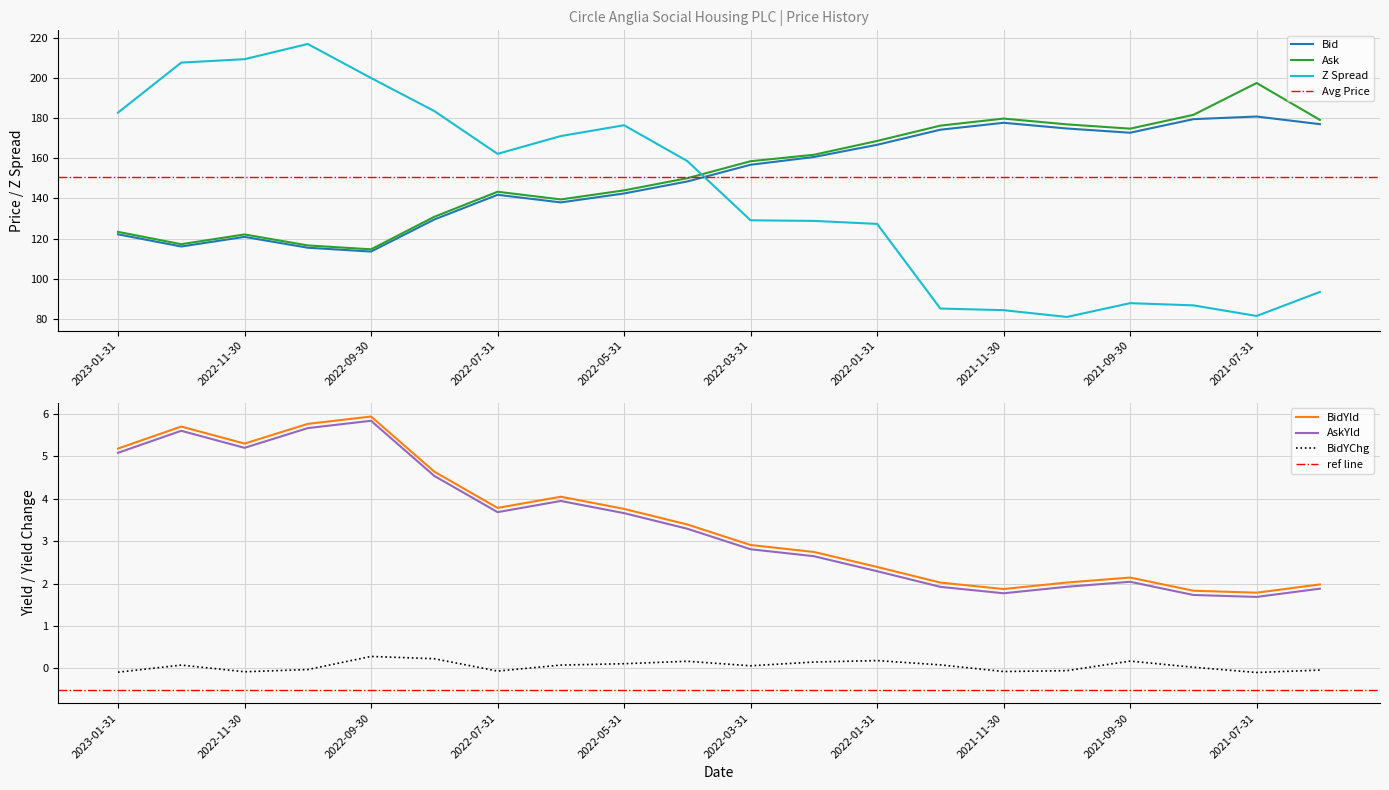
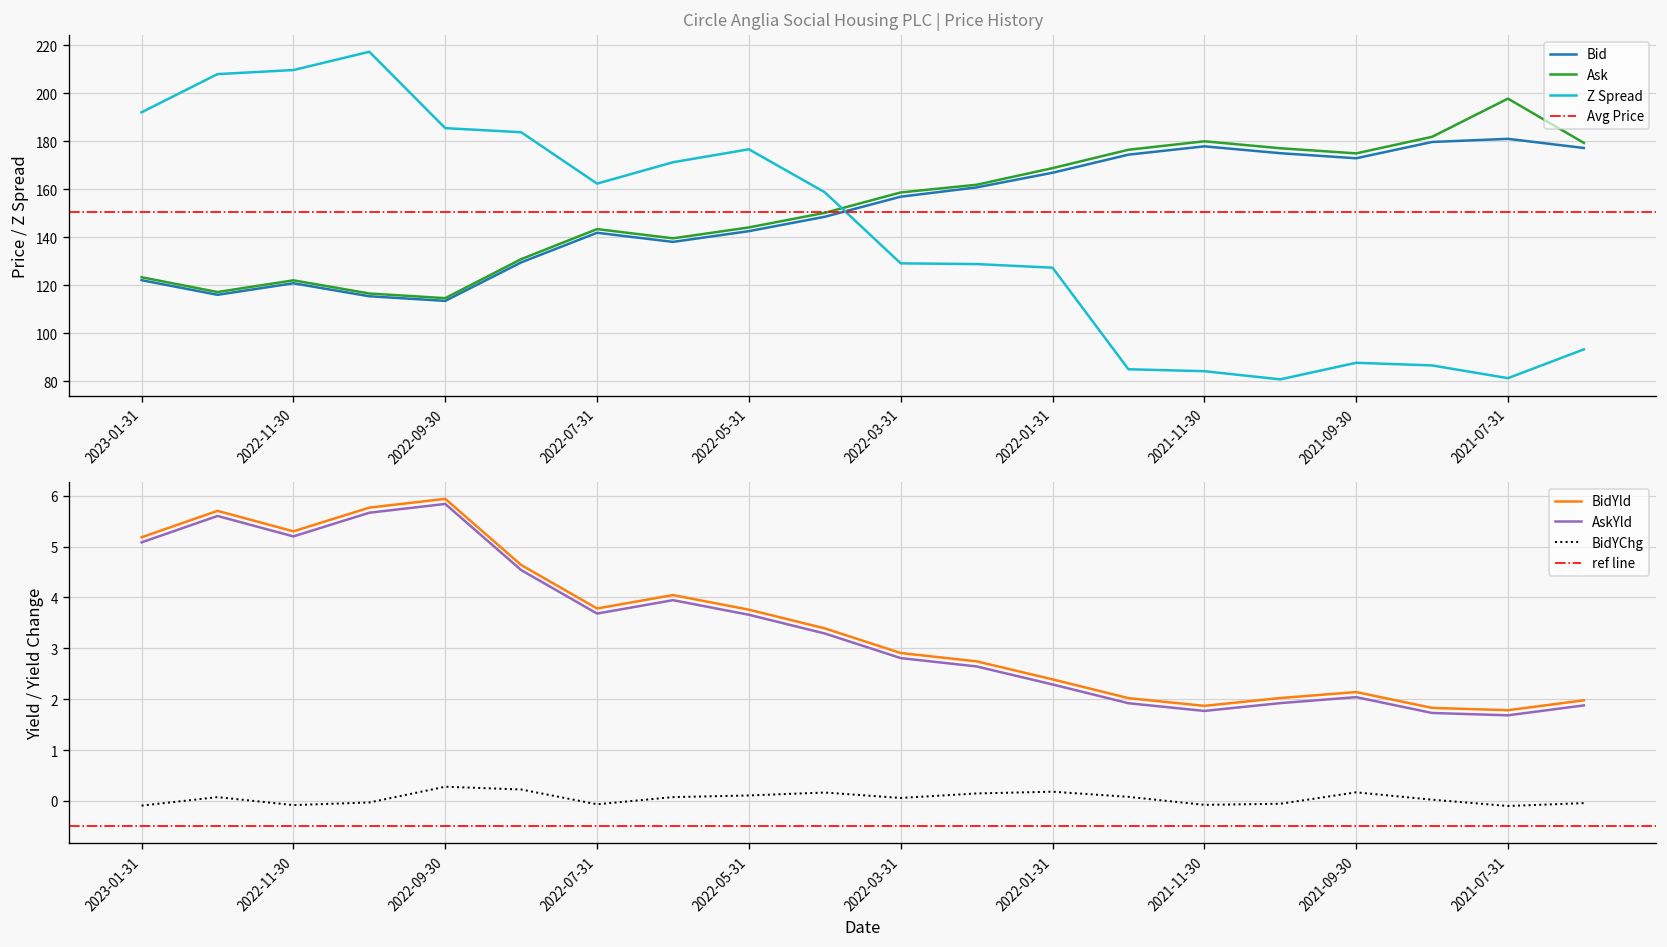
Circle Anglia Social Housing PLC | Price History, Z Spread, 2023-01-31: 183 -> 192
Circle Anglia Social Housing PLC | Price History, Z Spread, 2022-09-30: 200 -> 185
